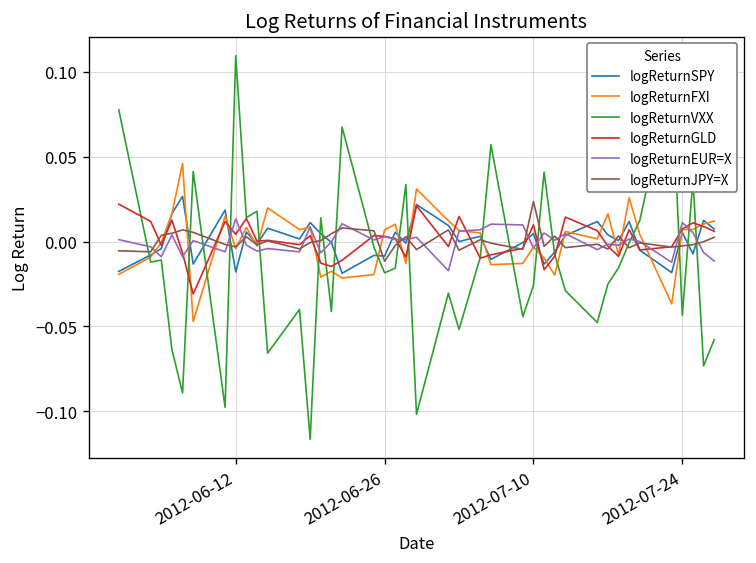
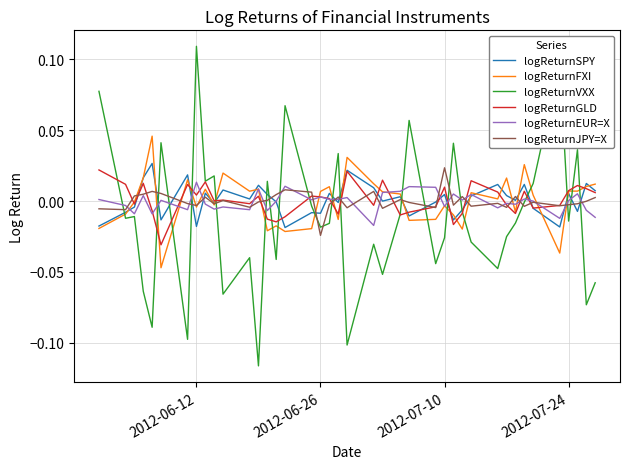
logReturnJPY=X, 2012-06-26: -0.012 -> -0.024
logReturnVXX, 2012-07-24: -0.043 -> -0.014
logReturnEUR=X, 2012-07-24: 0.011 -> 0.000
